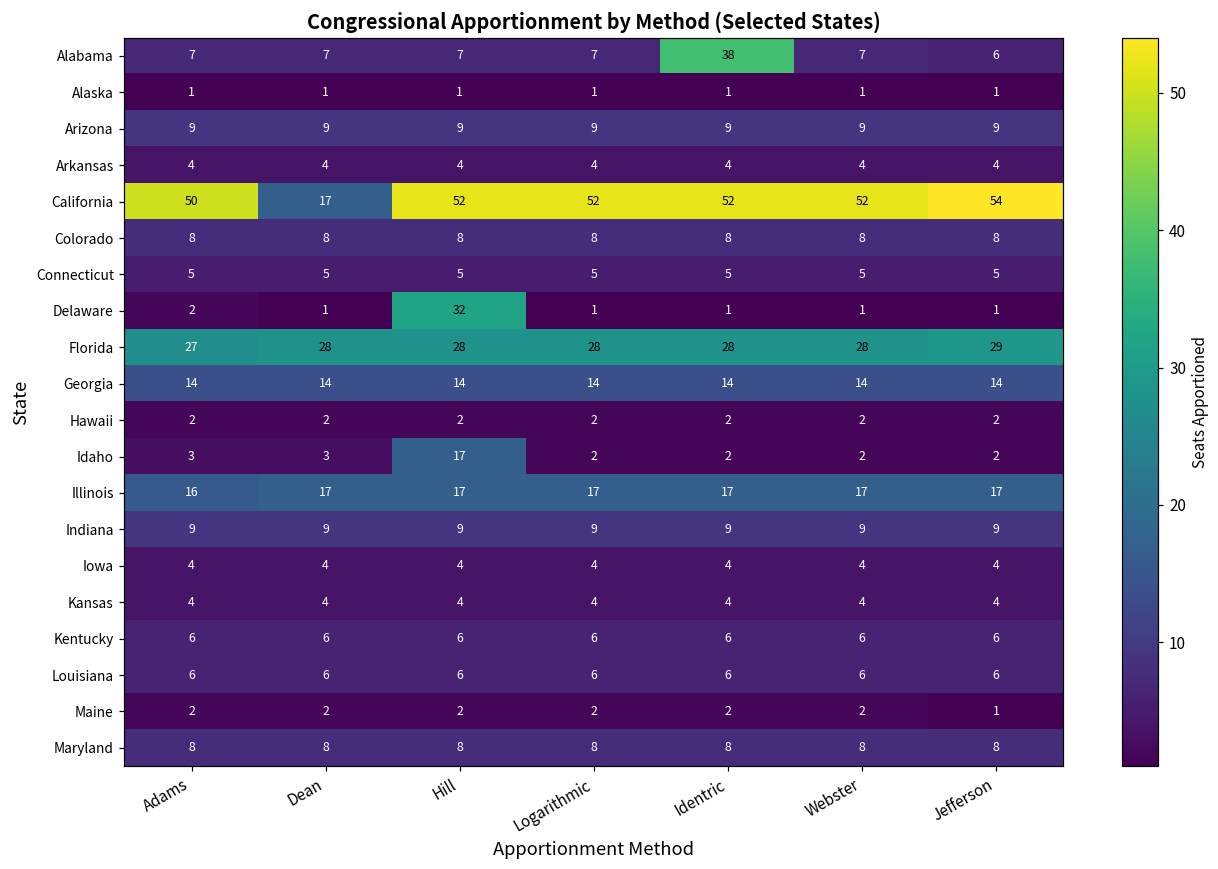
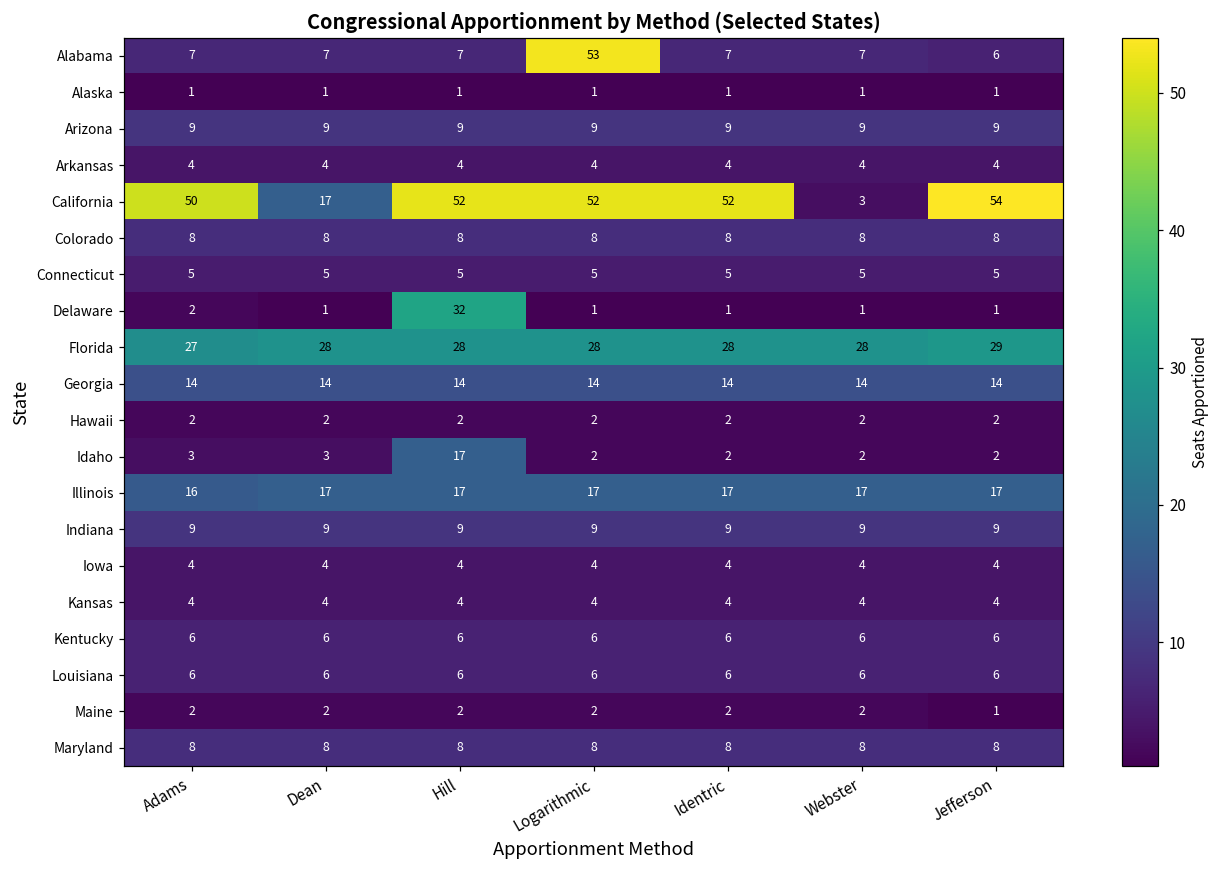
Alabama, Logarithmic: 7 -> 53
Alabama, Identric: 38 -> 7
California, Webster: 52 -> 3
